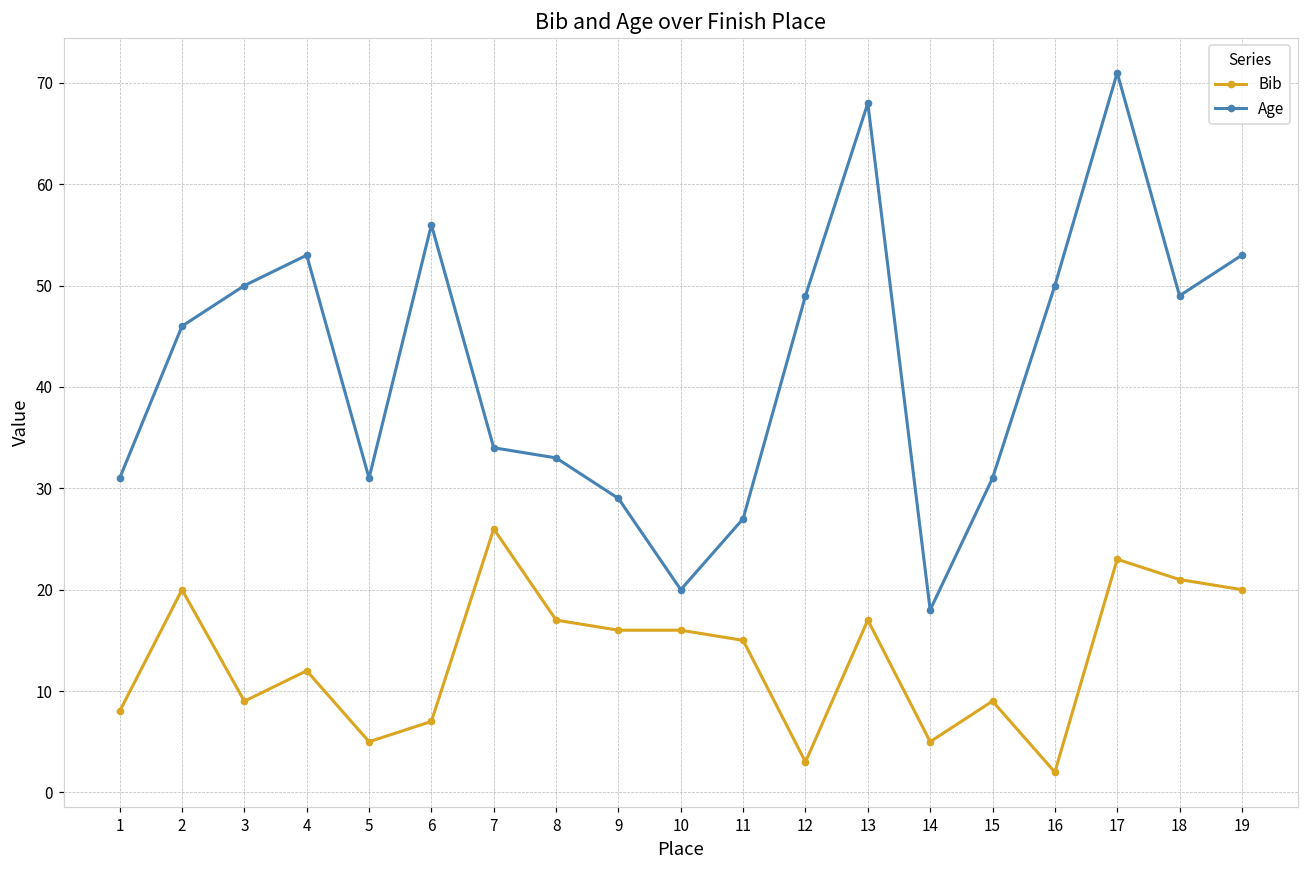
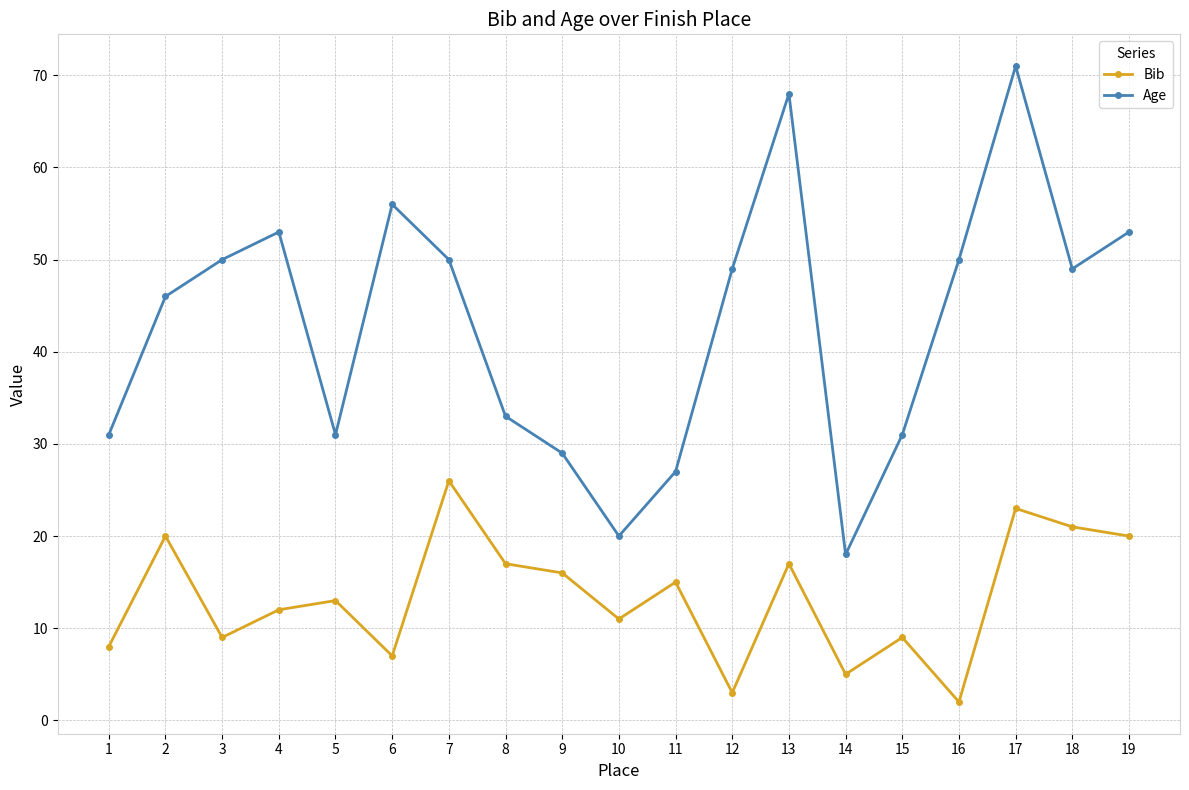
Bib, 5: 5 -> 13
Age, 7: 34 -> 50
Bib, 10: 16 -> 11
